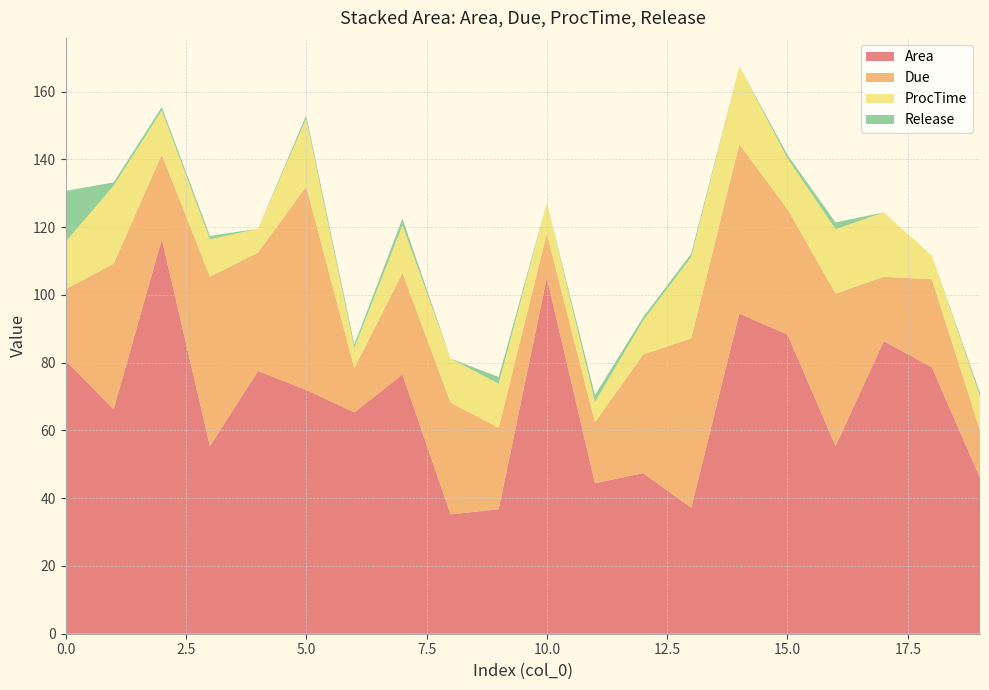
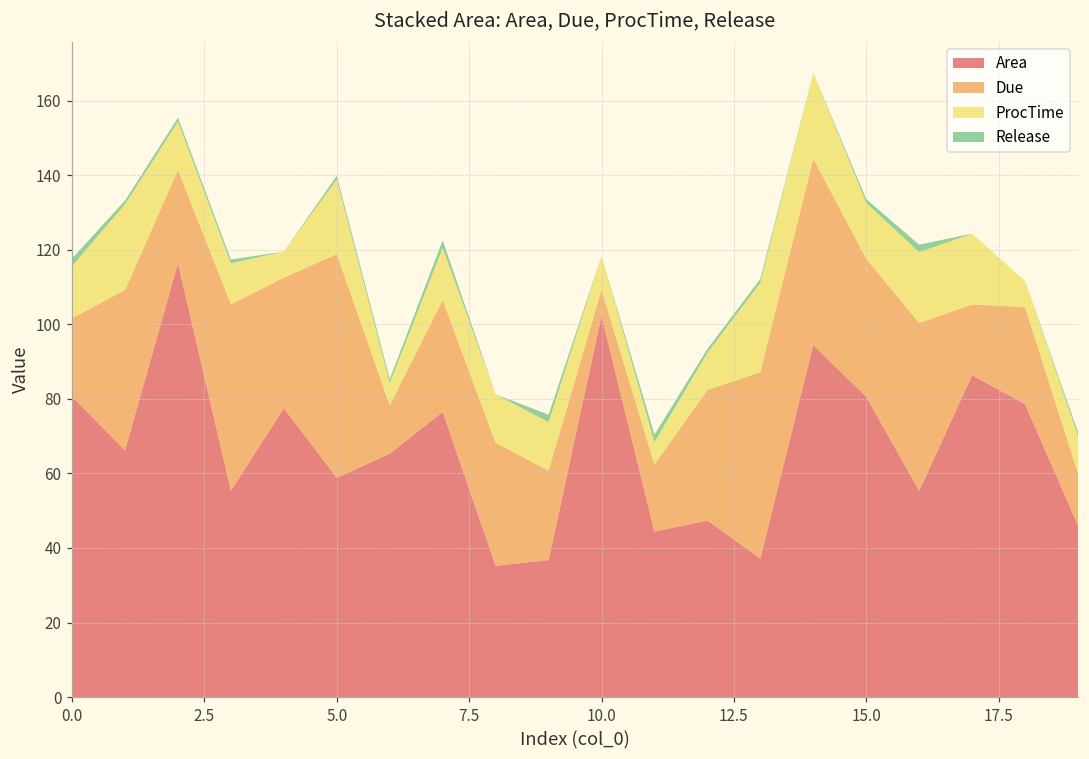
Release, 0.0: 15 -> 2
Area, 5.0: 72 -> 59
Area, 10.0: 105 -> 102
Due, 10.0: 13 -> 7
Area, 15.0: 88 -> 81
